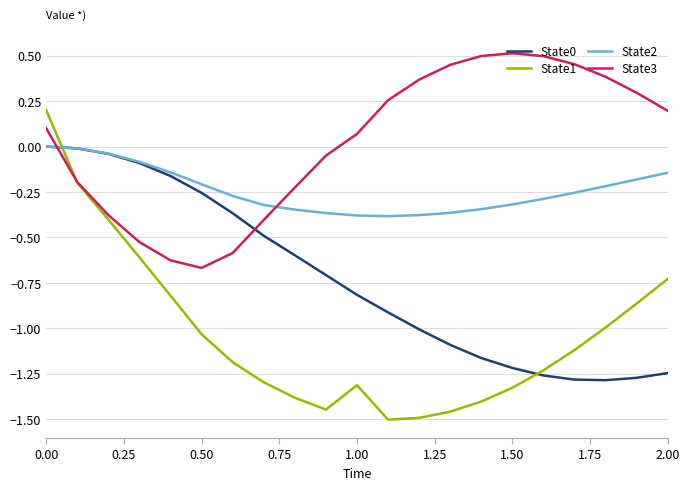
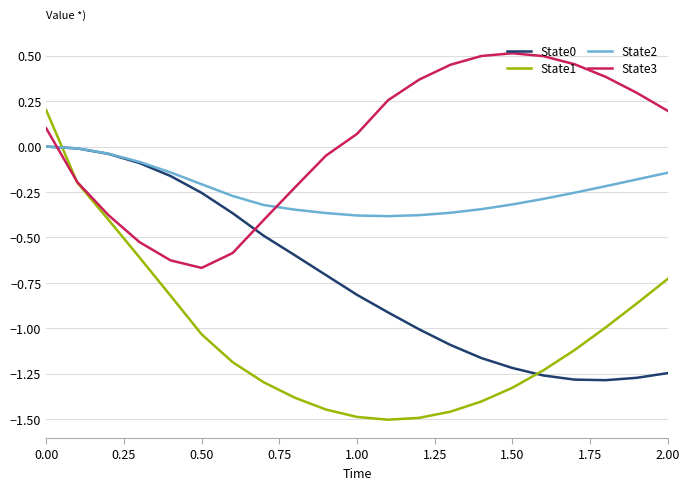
State1, 1.00: -1.31 -> -1.49
